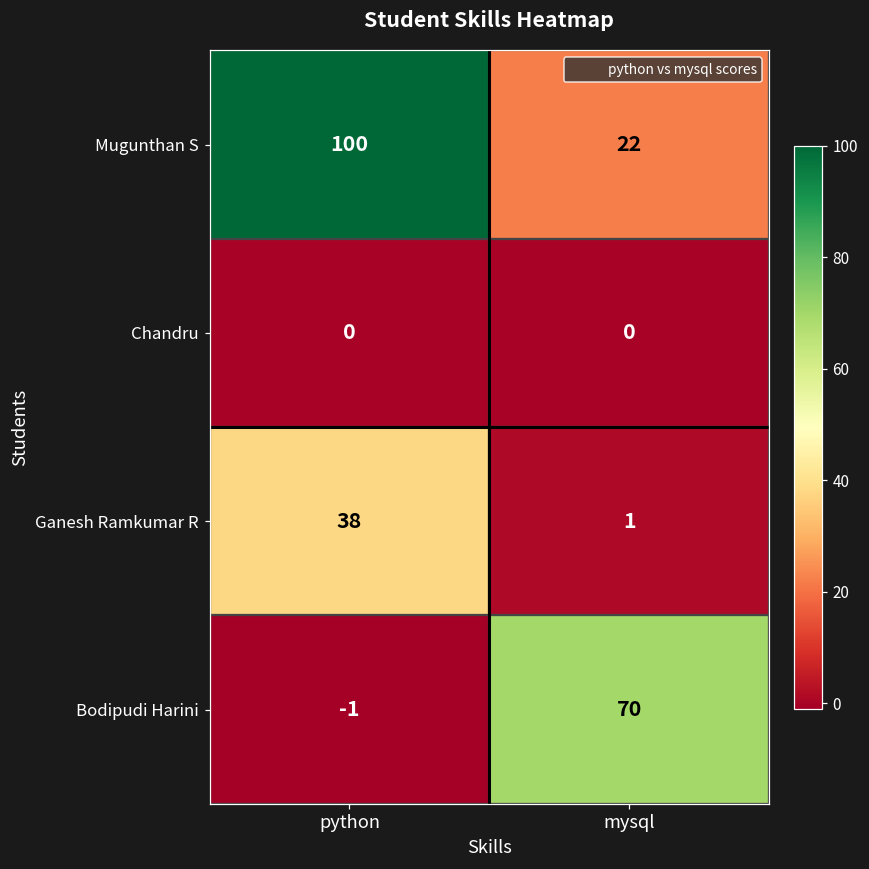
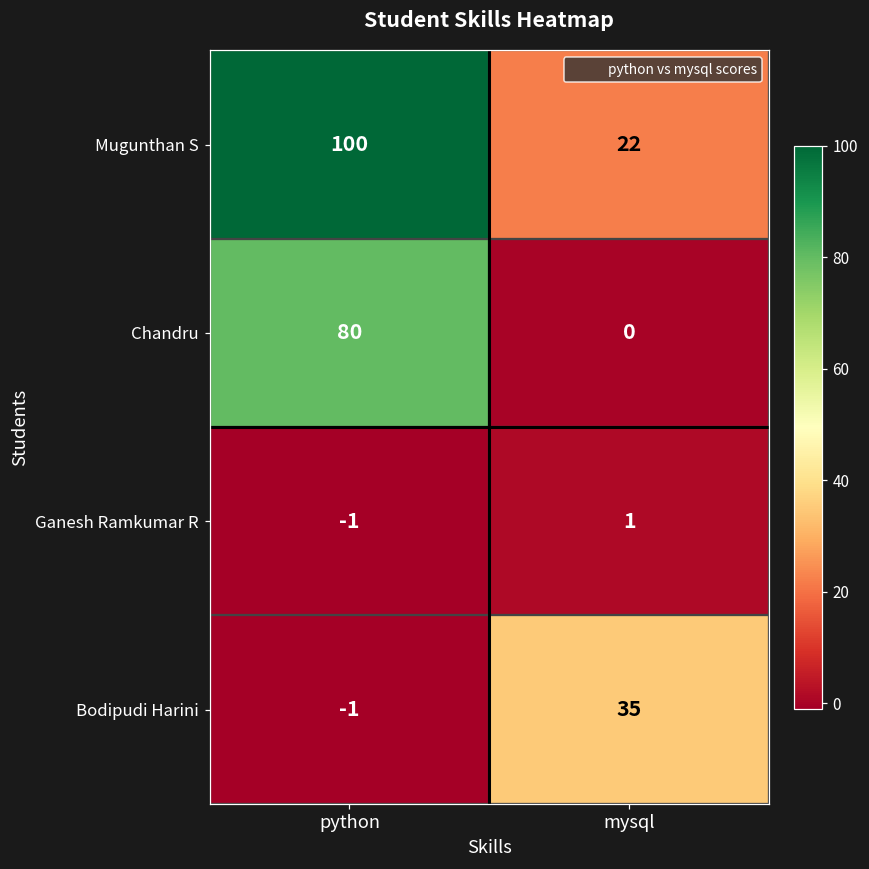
Chandru, python: 0 -> 80
Ganesh Ramkumar R, python: 38 -> -1
Bodipudi Harini, mysql: 70 -> 35
